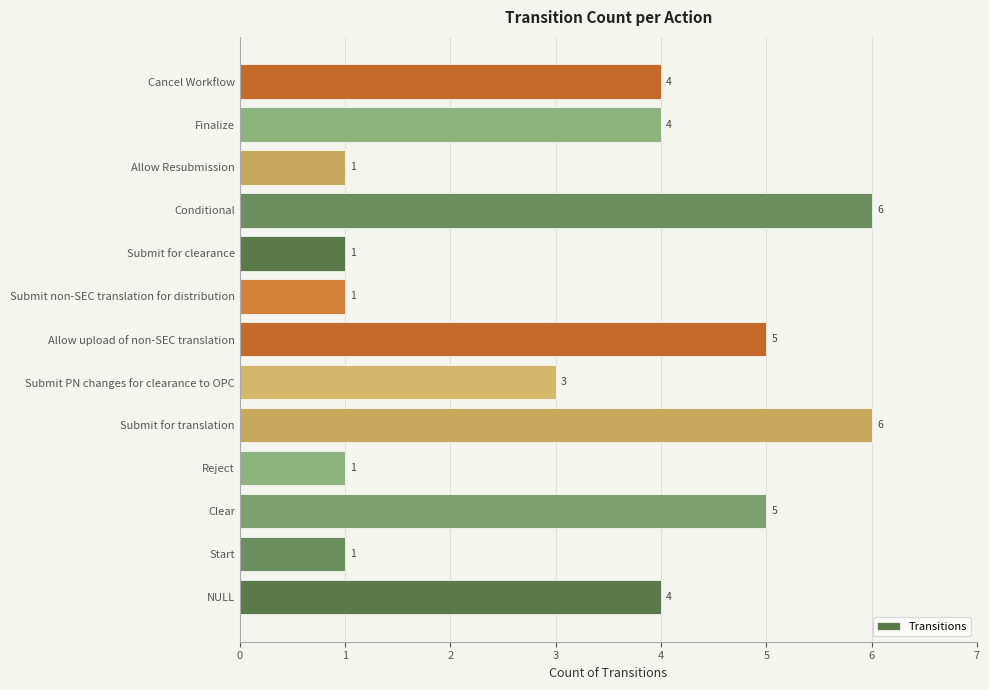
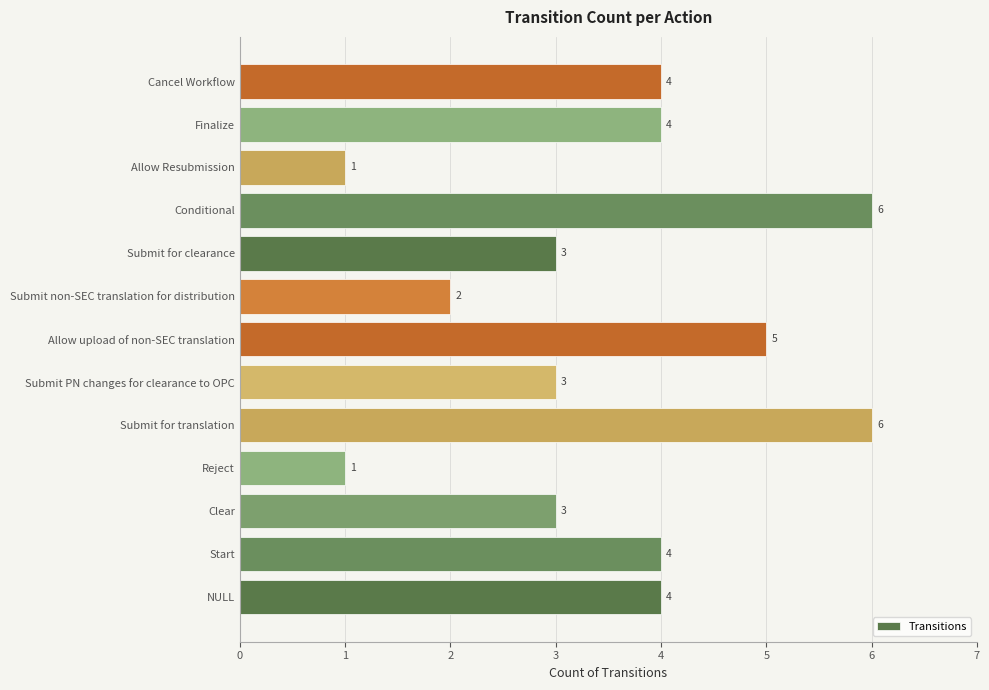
Submit for clearance: 1 -> 3
Submit non-SEC translation for distribution: 1 -> 2
Clear: 5 -> 3
Start: 1 -> 4
